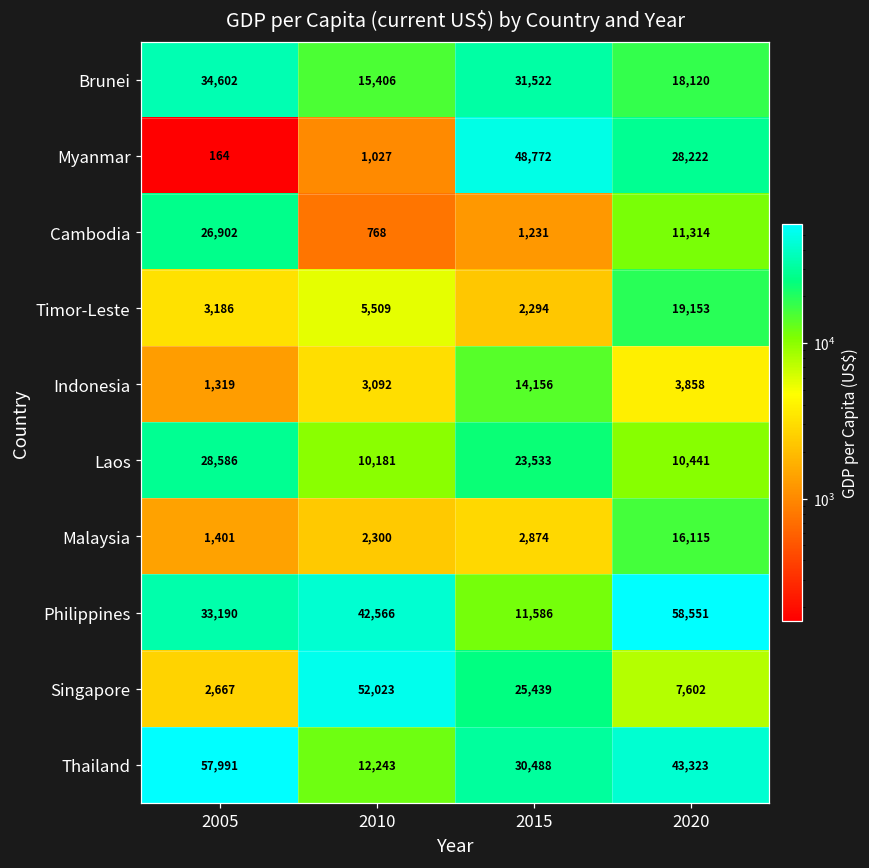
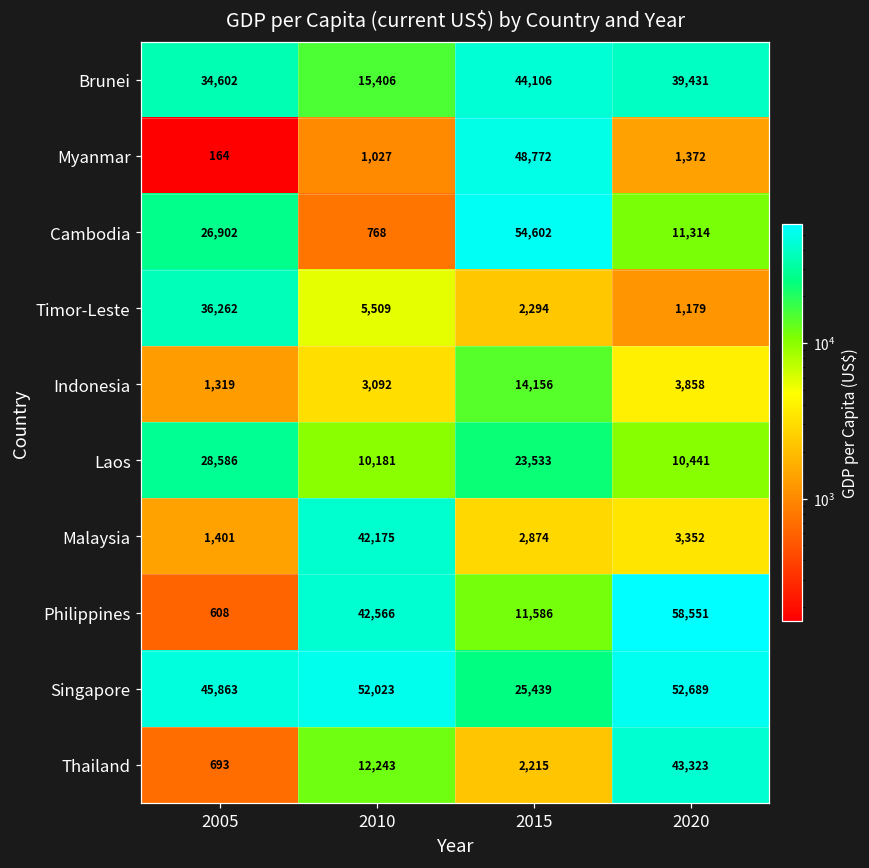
Brunei, 2015: 31,522 -> 44,106
Brunei, 2020: 18,120 -> 39,431
Myanmar, 2020: 28,222 -> 1,372
Cambodia, 2015: 1,231 -> 54,602
Timor-Leste, 2005: 3,186 -> 36,262
Timor-Leste, 2020: 19,153 -> 1,179
Malaysia, 2010: 2,300 -> 42,175
Malaysia, 2020: 16,115 -> 3,352
Philippines, 2005: 33,190 -> 608
Singapore, 2005: 2,667 -> 45,863
Singapore, 2020: 7,602 -> 52,689
Thailand, 2005: 57,991 -> 693
Thailand, 2015: 30,488 -> 2,215
